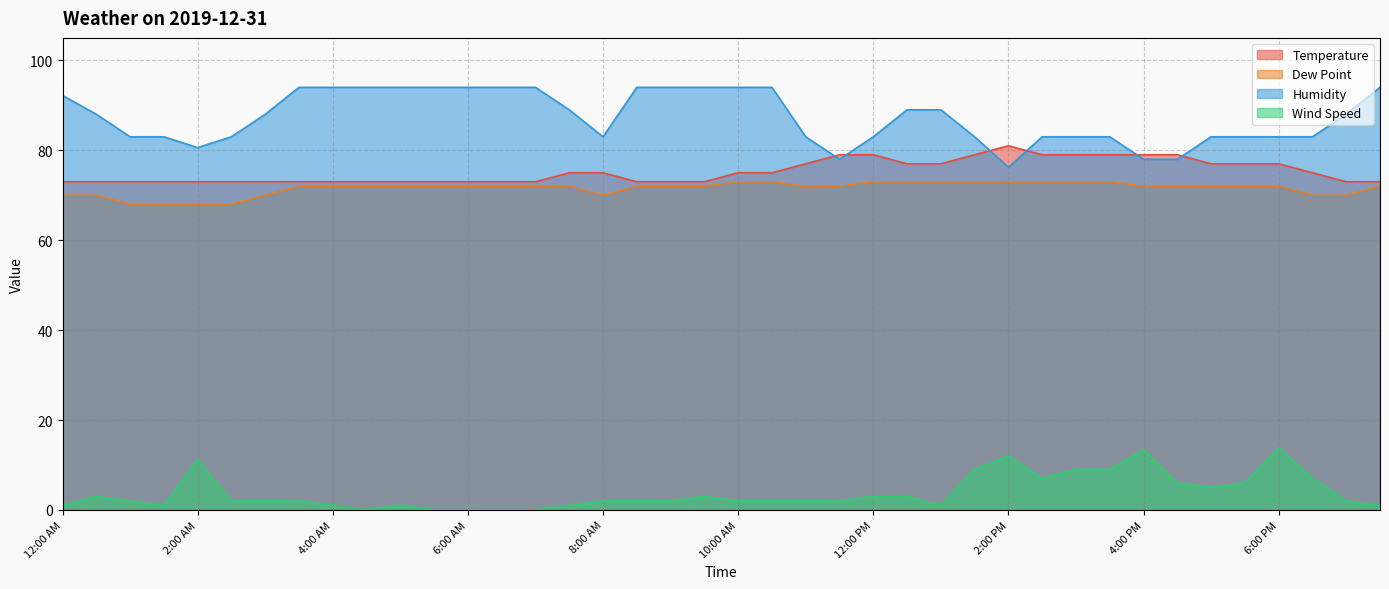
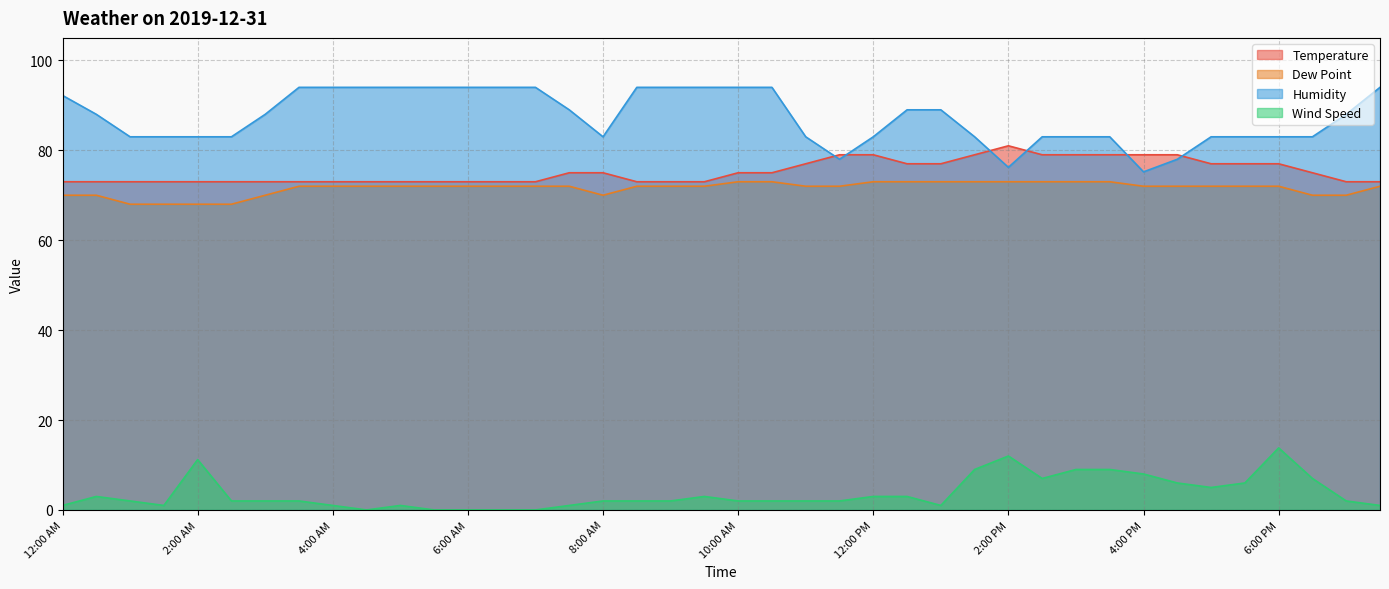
Humidity, 2:00 AM: 81 -> 83
Humidity, 4:00 PM: 78 -> 75
Wind Speed, 4:00 PM: 13 -> 8
